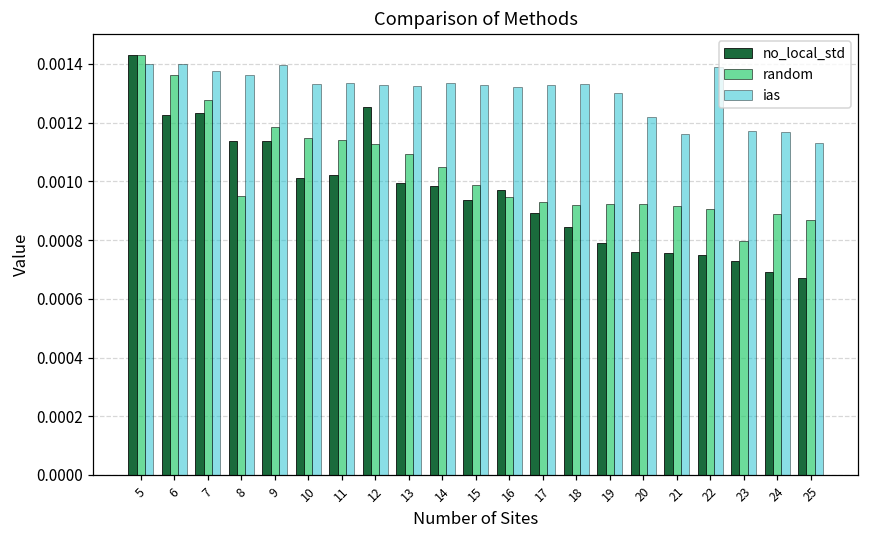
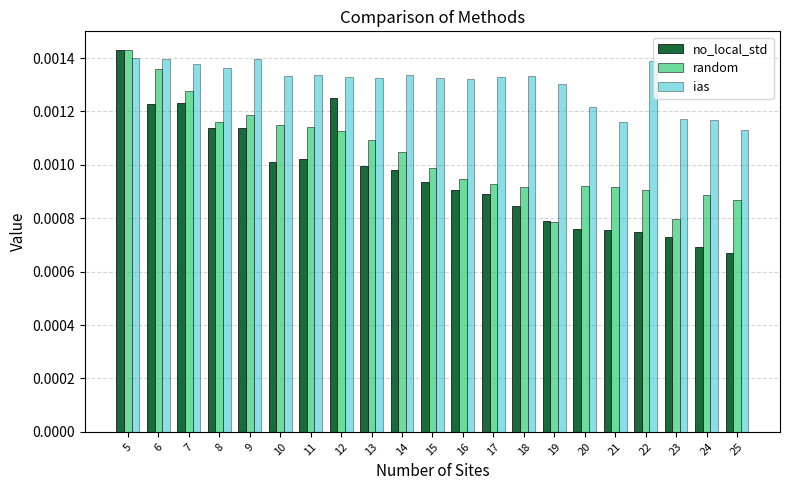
random, 8: 0.00095 -> 0.00116
no_local_std, 16: 0.00097 -> 0.00091
random, 19: 0.00092 -> 0.00078
